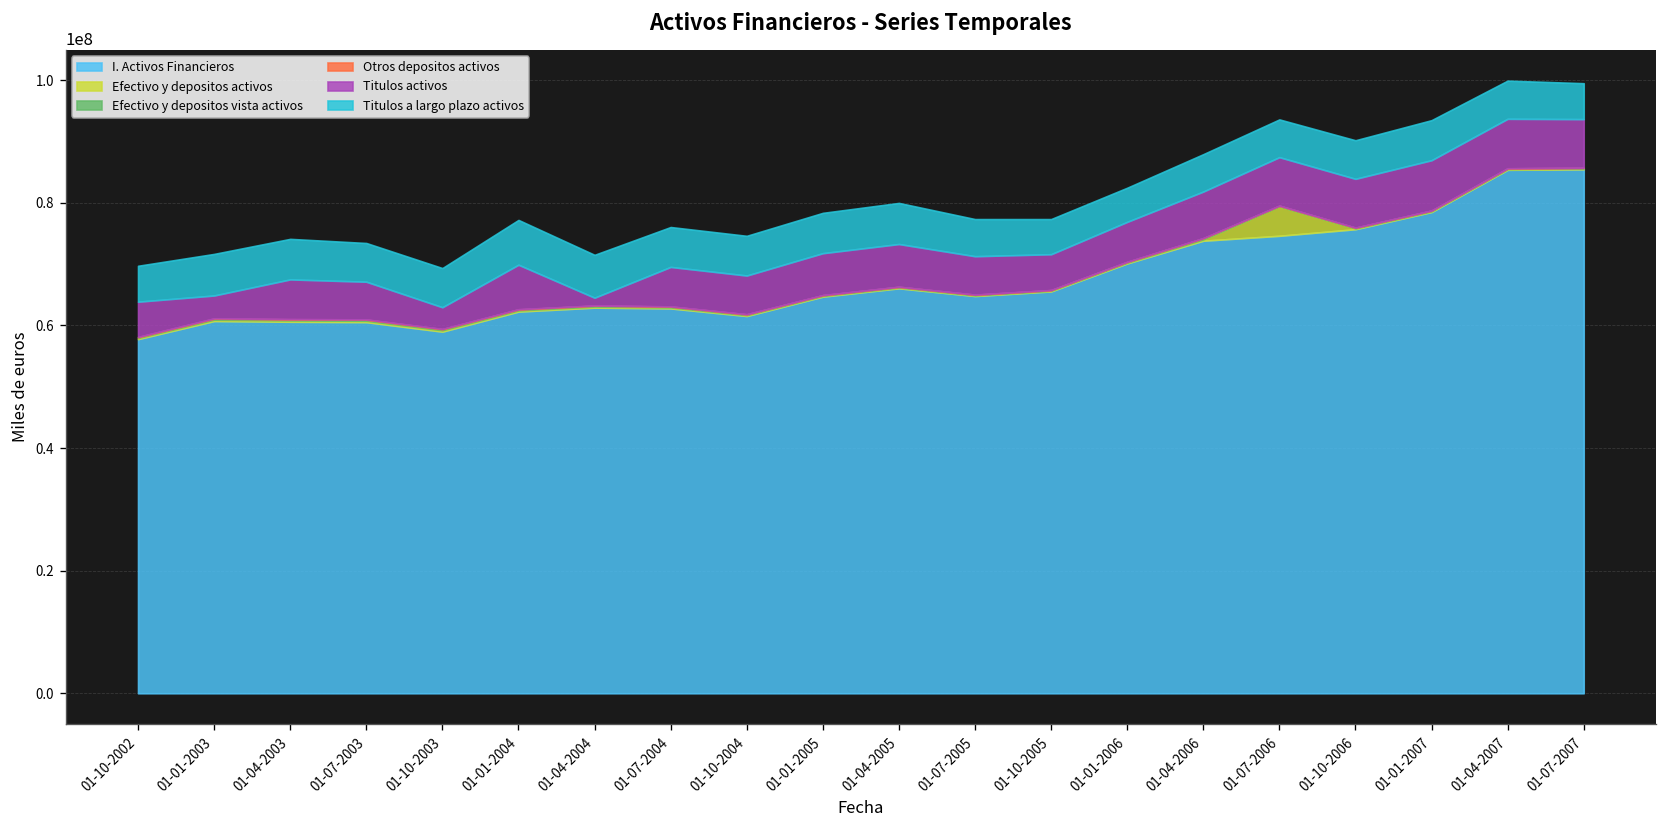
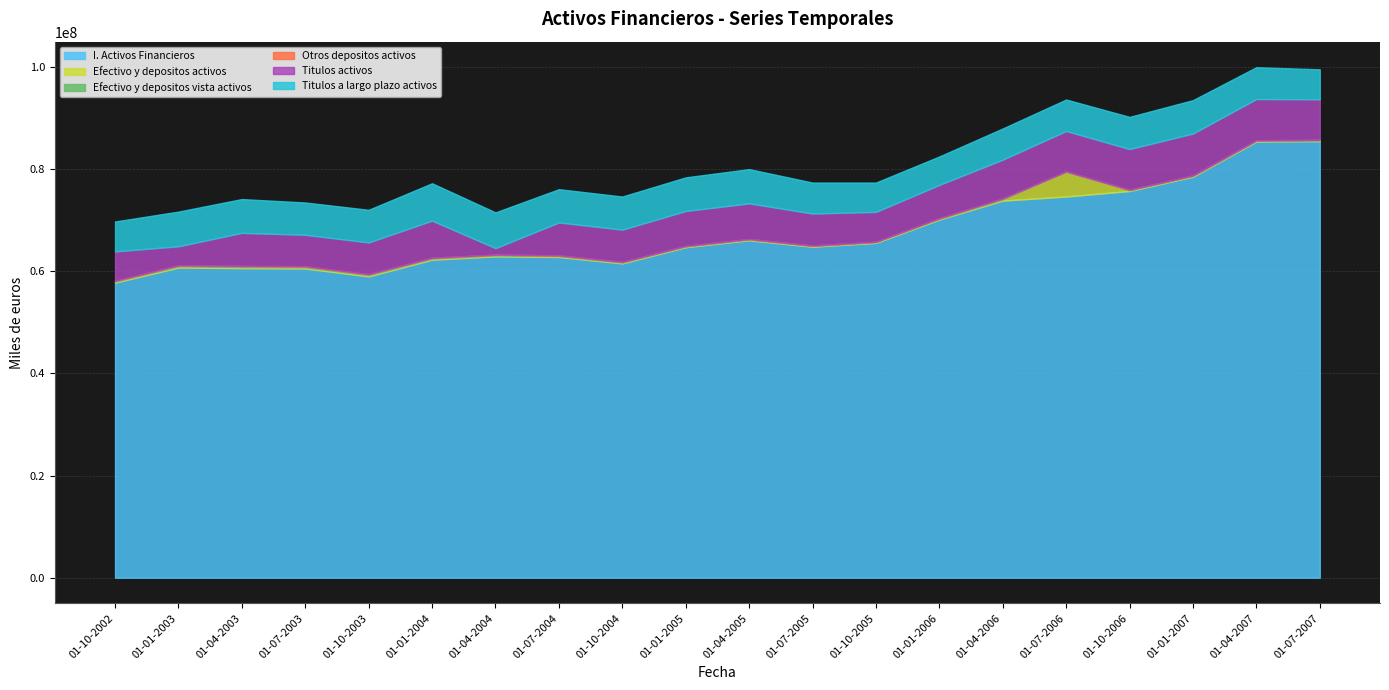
Titulos activos, 01-10-2003: 4000000 -> 6000000
